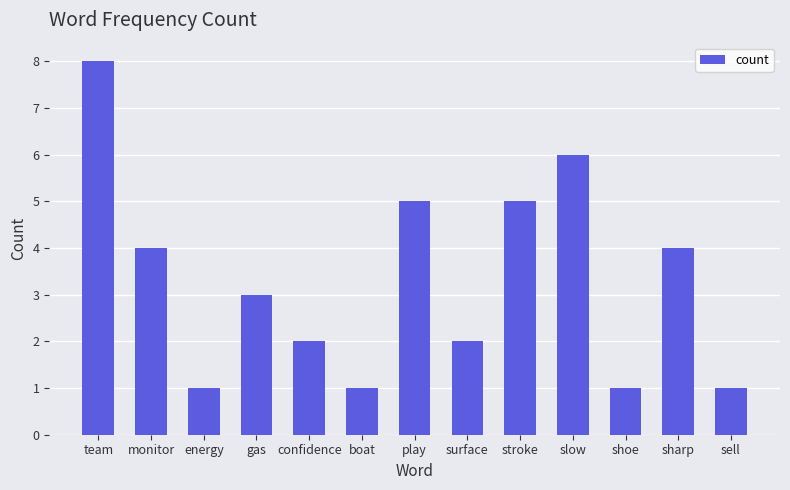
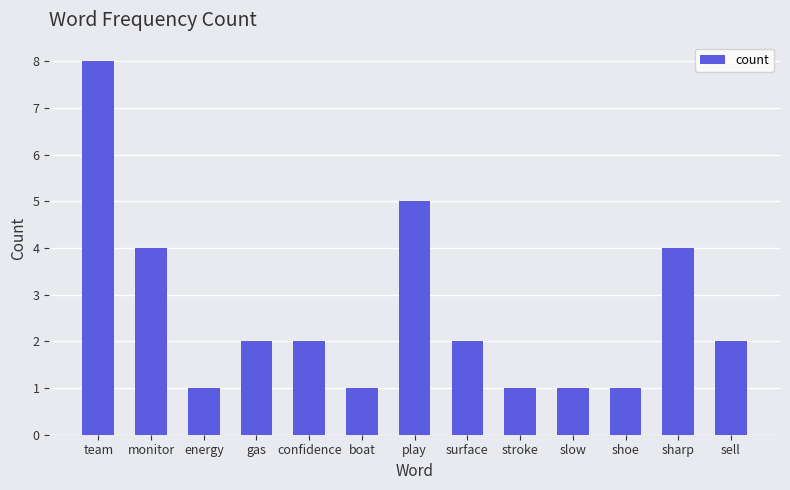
gas: 3 -> 2
stroke: 5 -> 1
slow: 6 -> 1
sell: 1 -> 2
